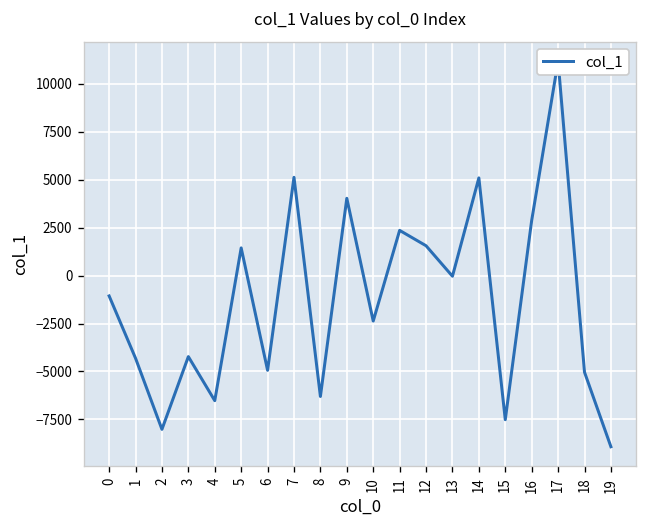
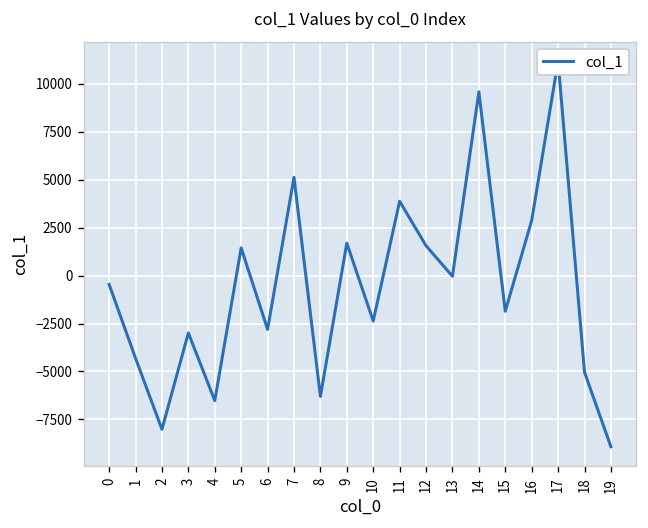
0: -1100 -> -500
3: -4200 -> -3000
6: -4900 -> -2800
9: 4000 -> 1700
11: 2400 -> 3900
14: 5100 -> 9600
15: -7500 -> -1900
